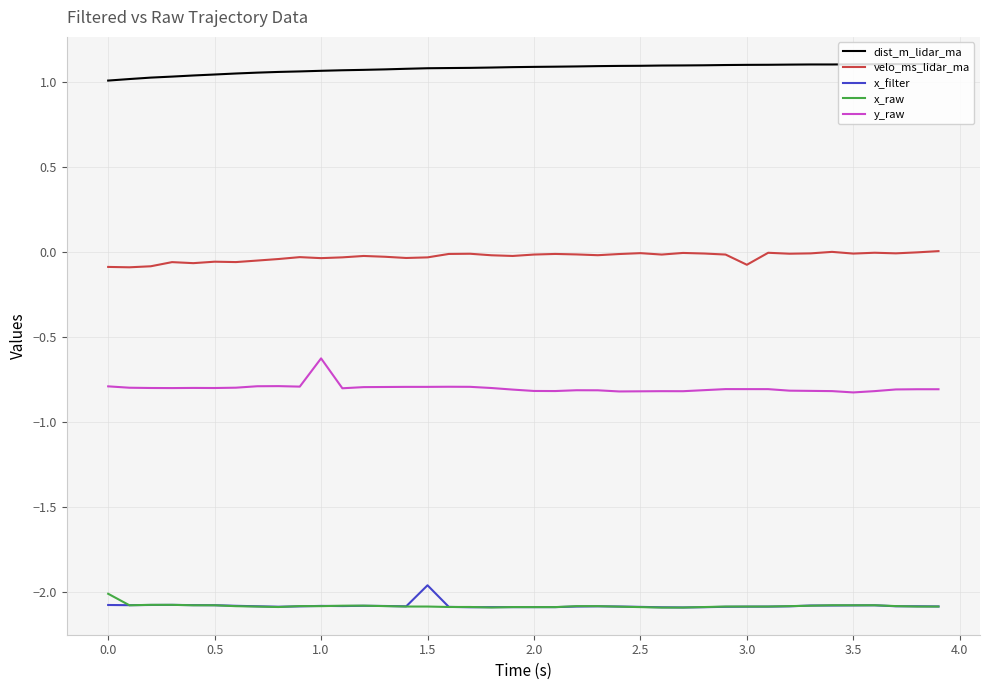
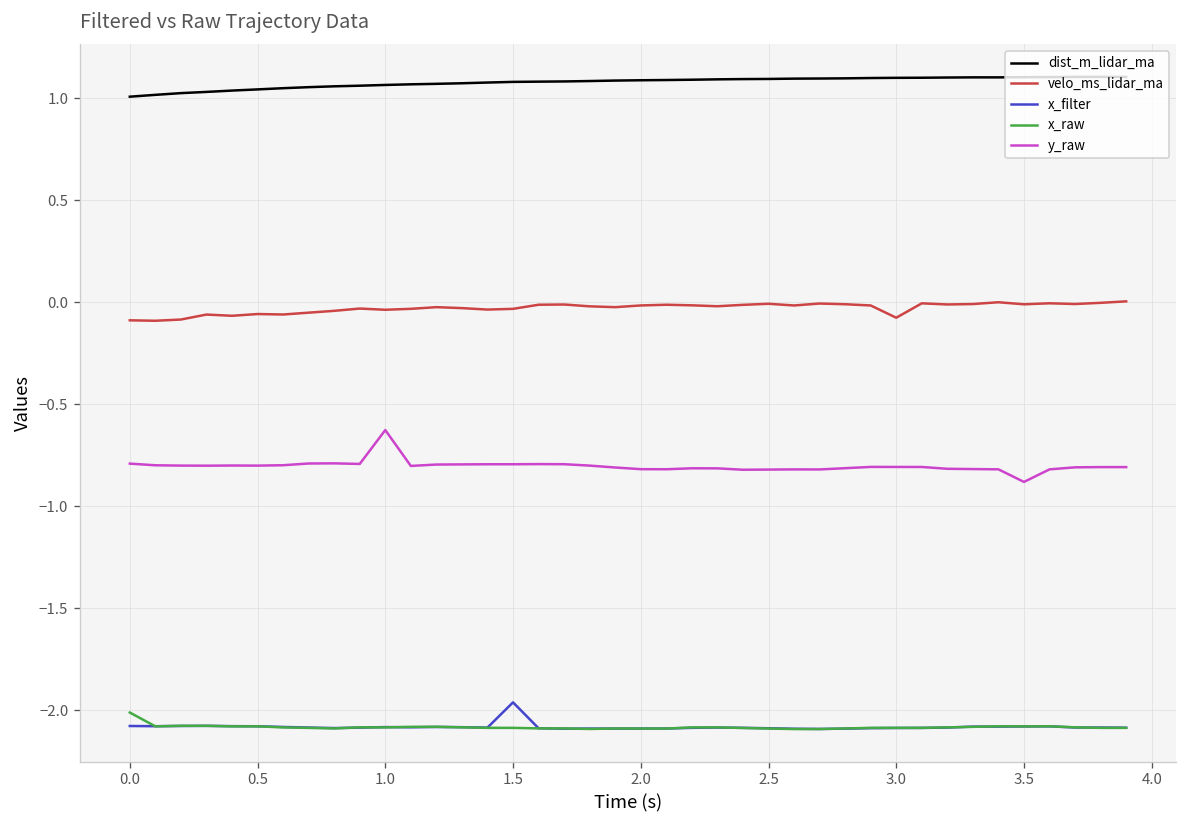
y_raw, 3.5: -0.83 -> -0.88
